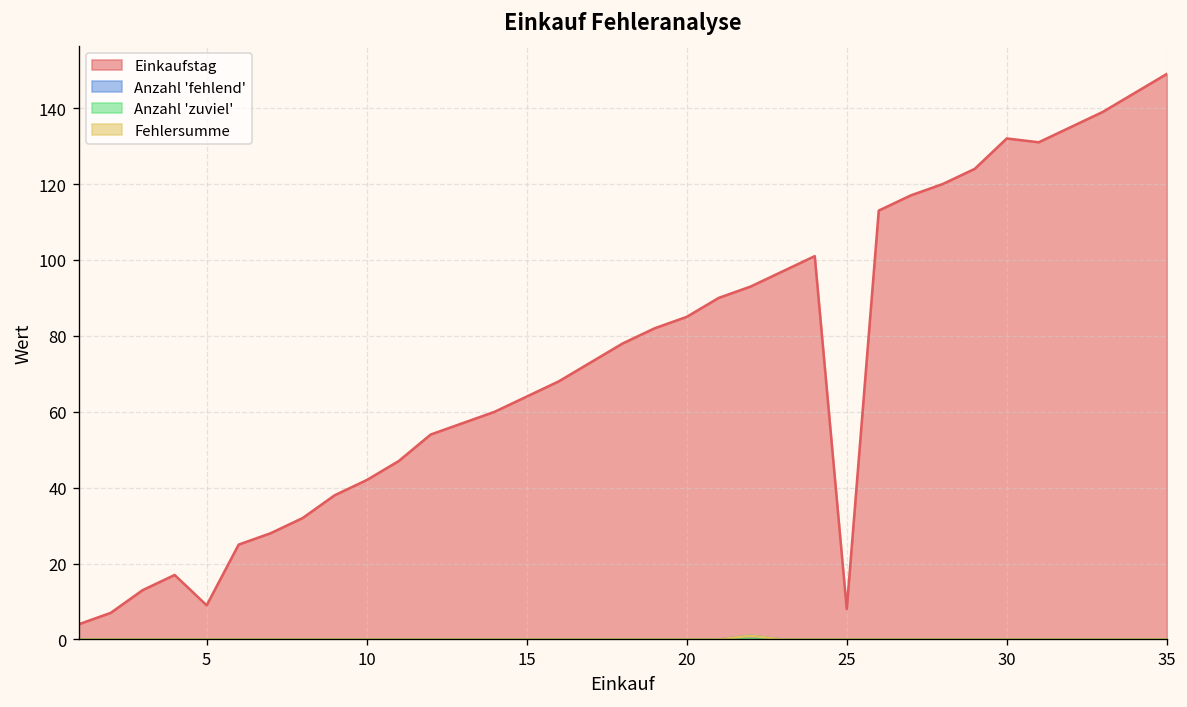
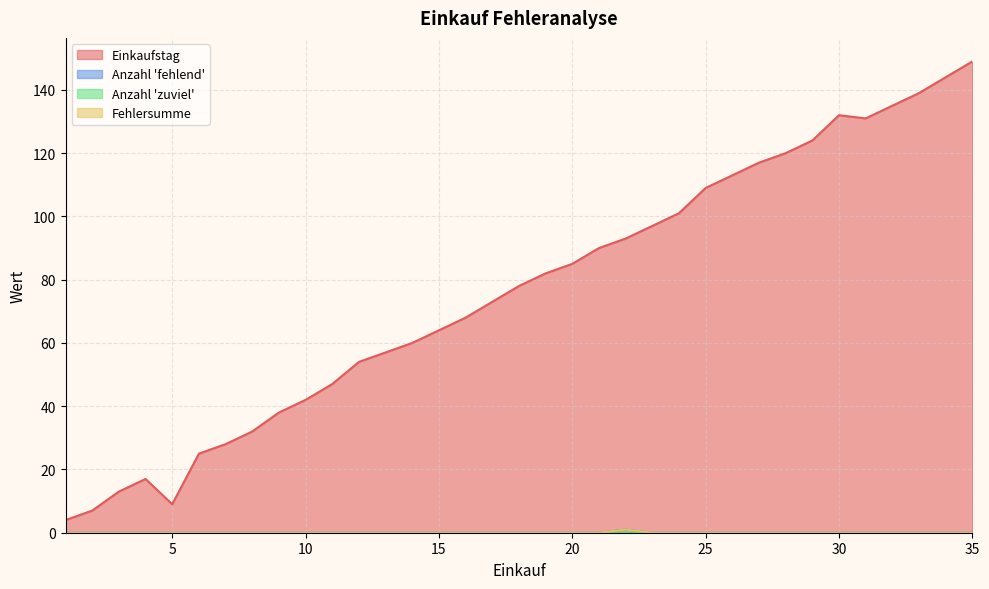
Einkaufstag, 25: 8 -> 109
